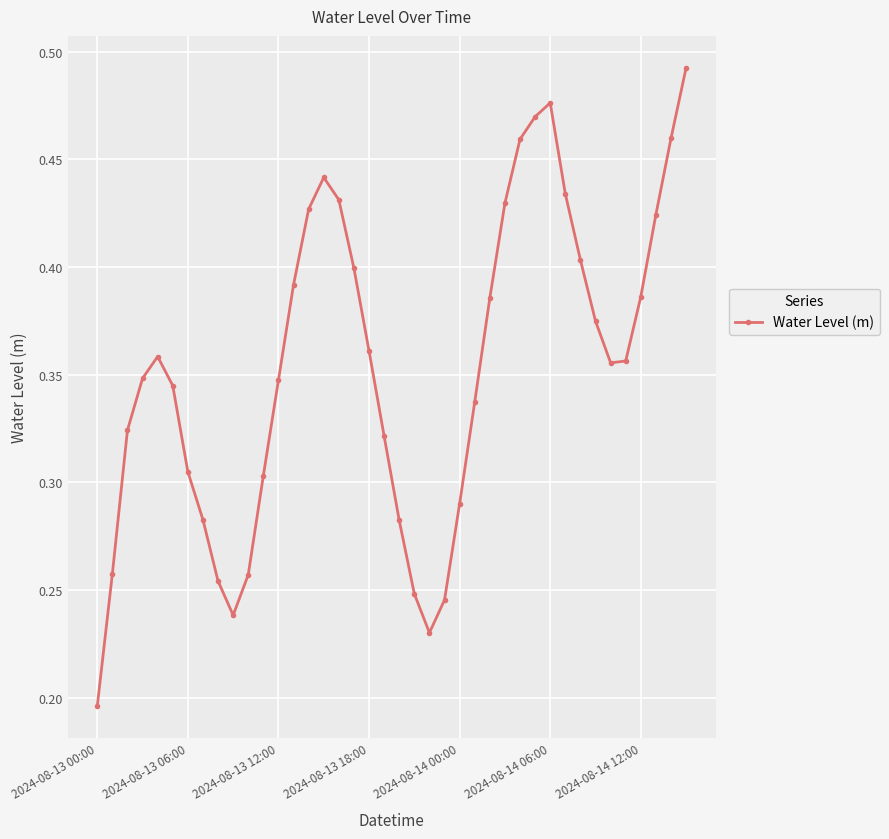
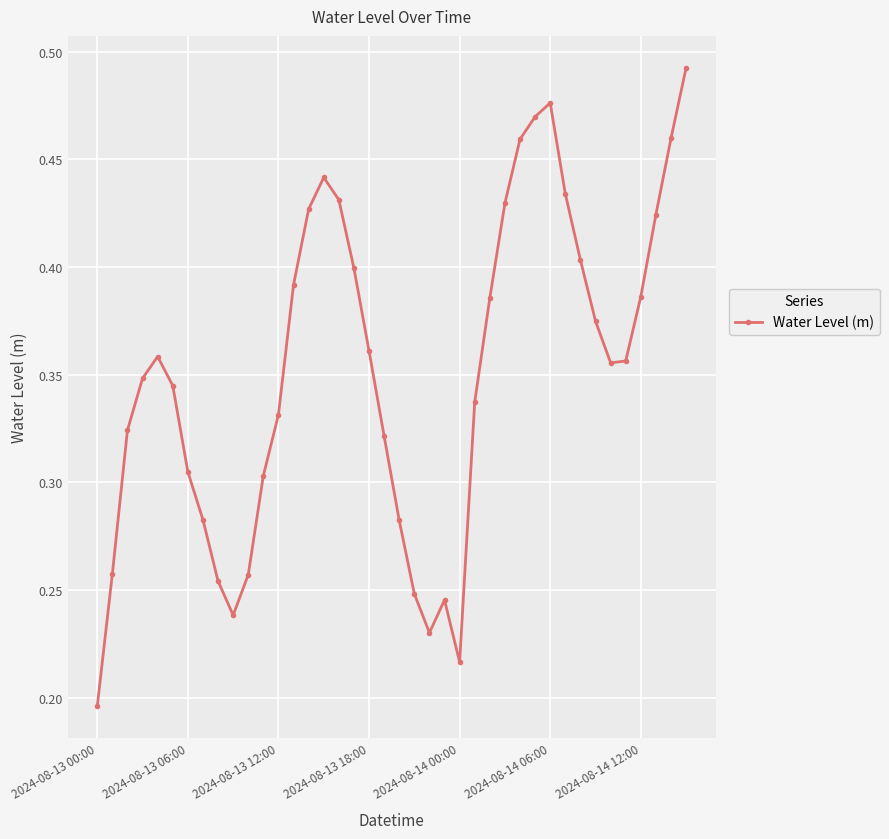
2024-08-13 12:00: 0.347 -> 0.331
2024-08-14 00:00: 0.290 -> 0.216
